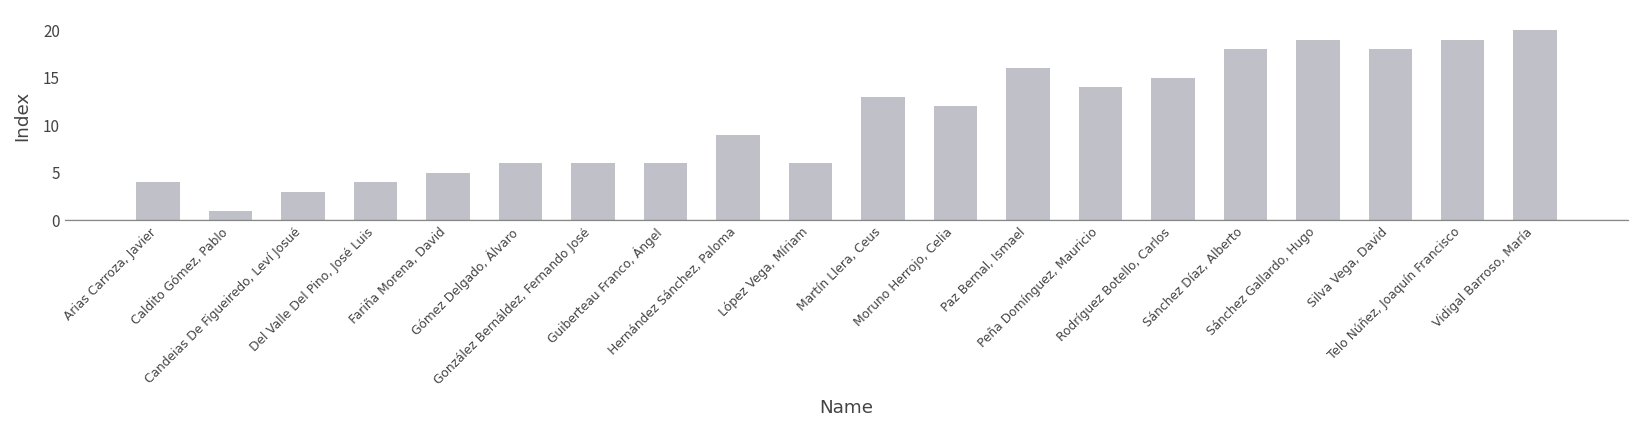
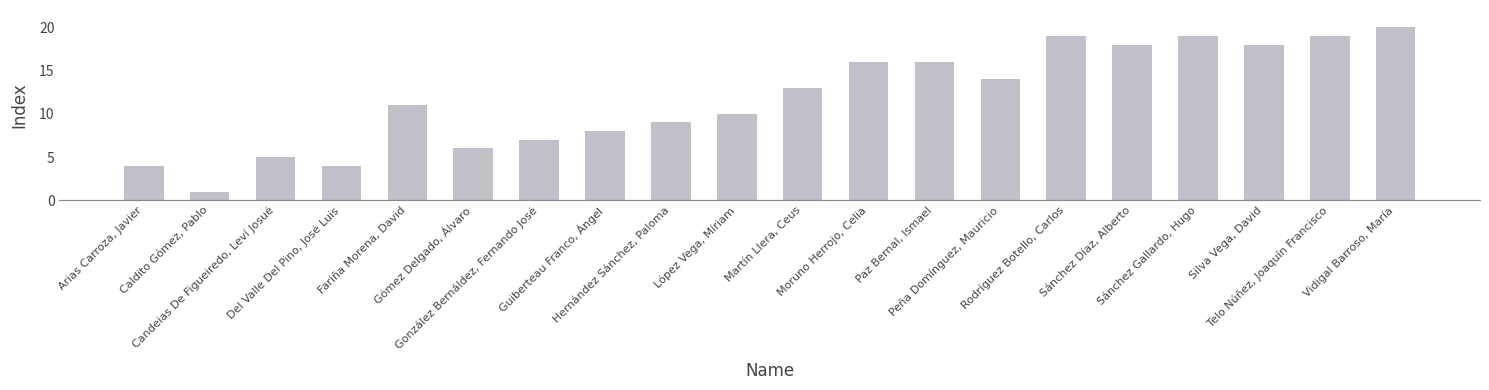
Candeias De Figueiredo, Leví Josué: 3 -> 5
Fariña Morena, David: 5 -> 11
González Bernáldez, Fernando José: 6 -> 7
Guiberteau Franco, Ángel: 6 -> 8
López Vega, Míriam: 6 -> 10
Moruno Herrojo, Celia: 12 -> 16
Rodríguez Botello, Carlos: 15 -> 19
